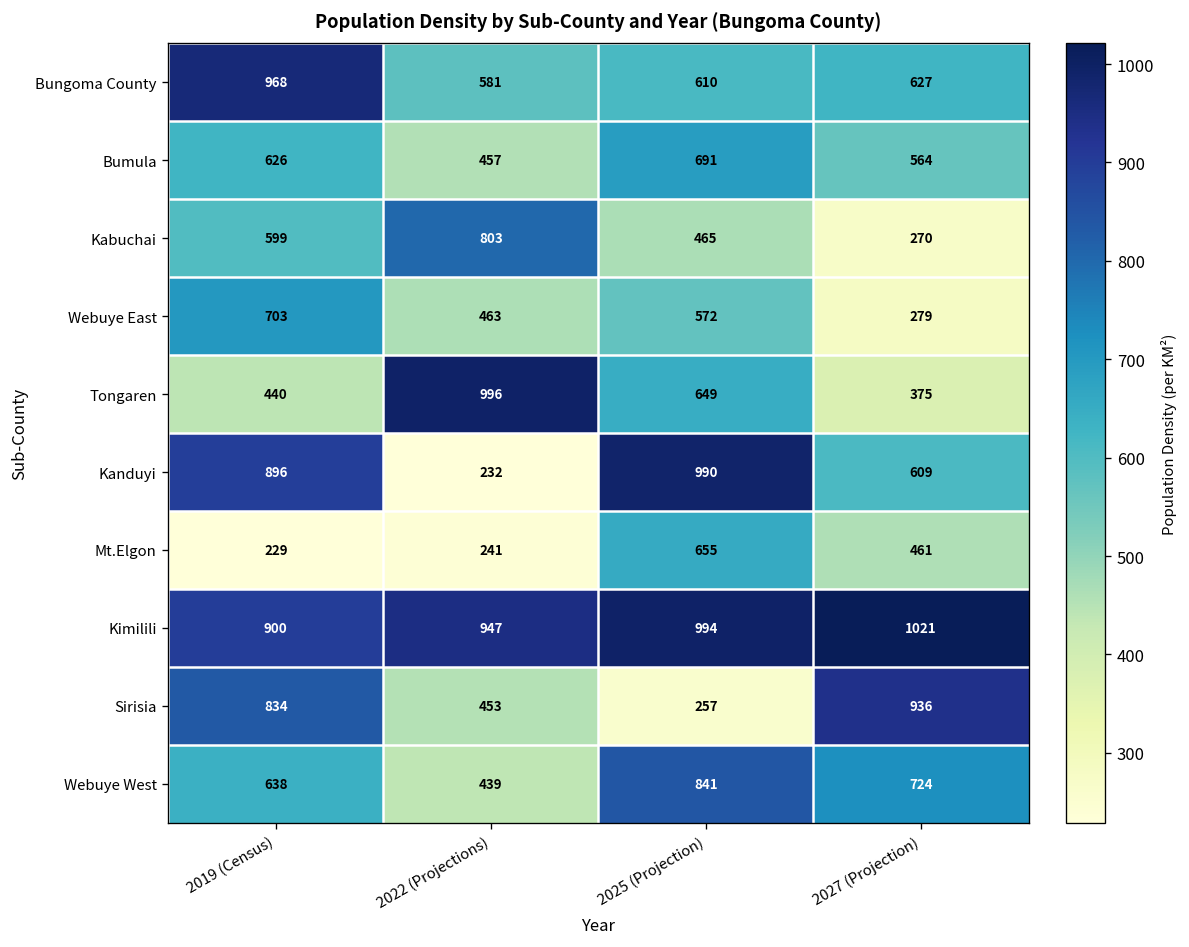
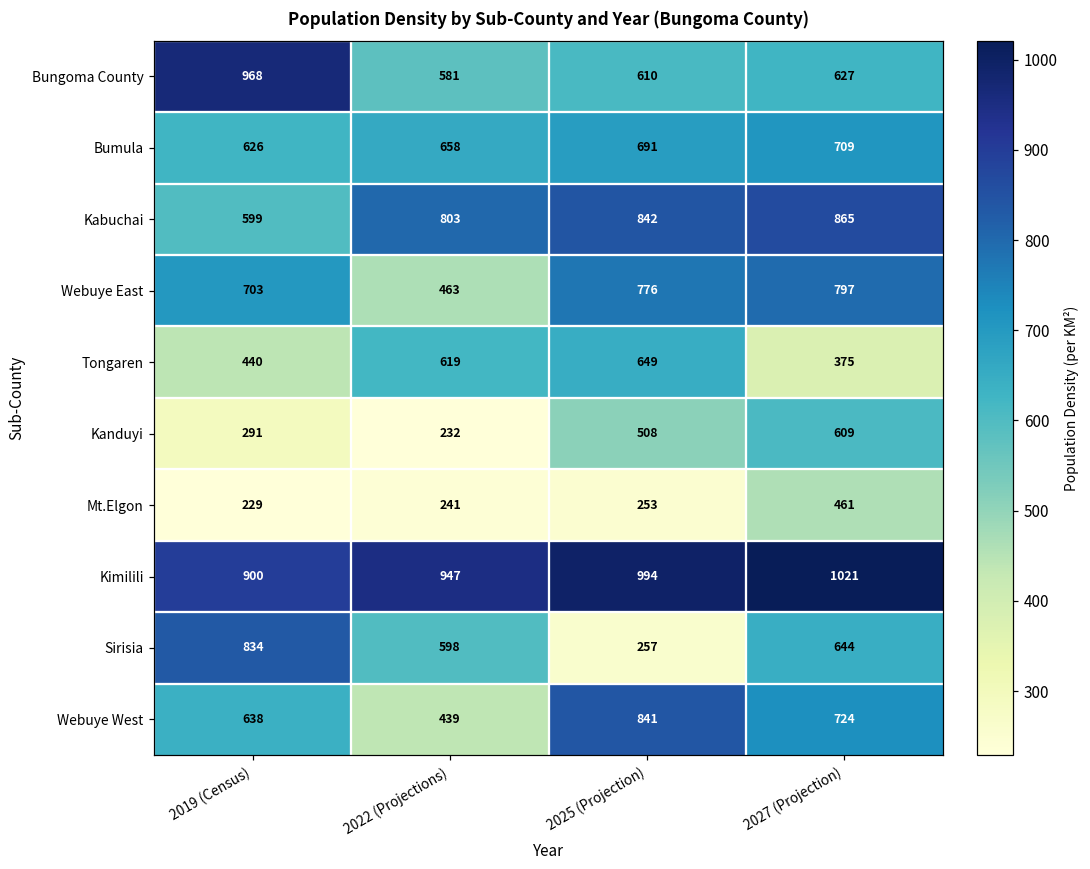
Bumula, 2022 (Projections): 457 -> 658
Bumula, 2027 (Projection): 564 -> 709
Kabuchai, 2025 (Projection): 465 -> 842
Kabuchai, 2027 (Projection): 270 -> 865
Webuye East, 2025 (Projection): 572 -> 776
Webuye East, 2027 (Projection): 279 -> 797
Tongaren, 2022 (Projections): 996 -> 619
Kanduyi, 2019 (Census): 896 -> 291
Kanduyi, 2025 (Projection): 990 -> 508
Mt.Elgon, 2025 (Projection): 655 -> 253
Sirisia, 2022 (Projections): 453 -> 598
Sirisia, 2027 (Projection): 936 -> 644
